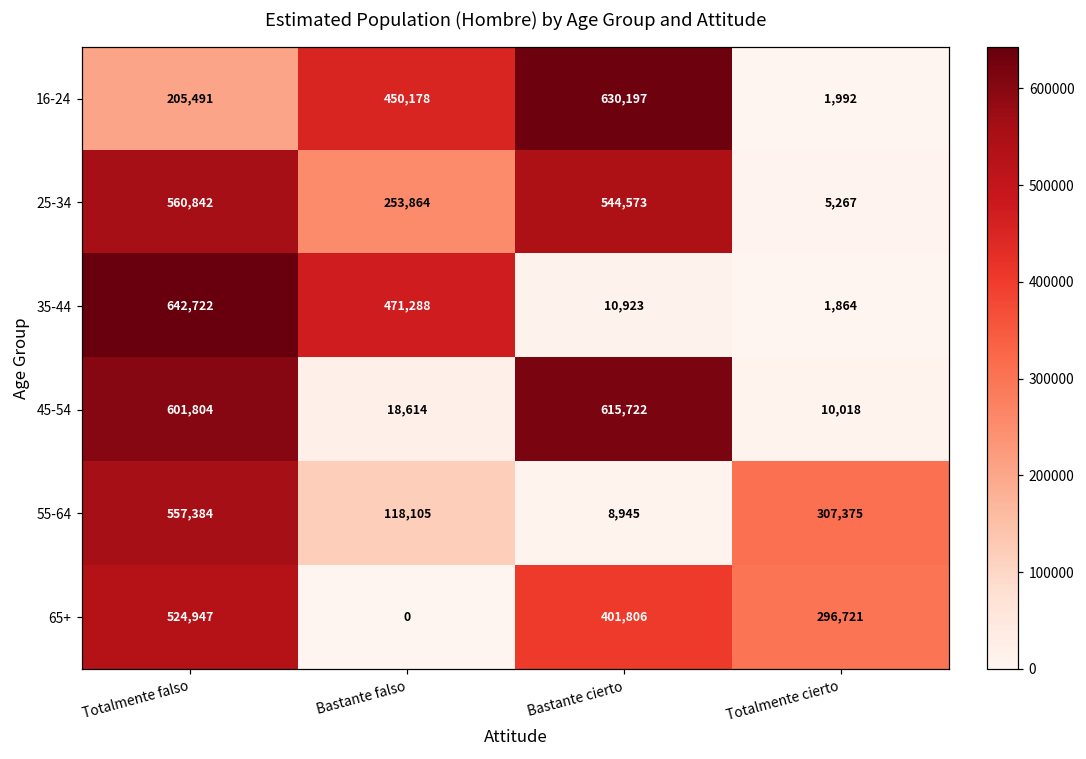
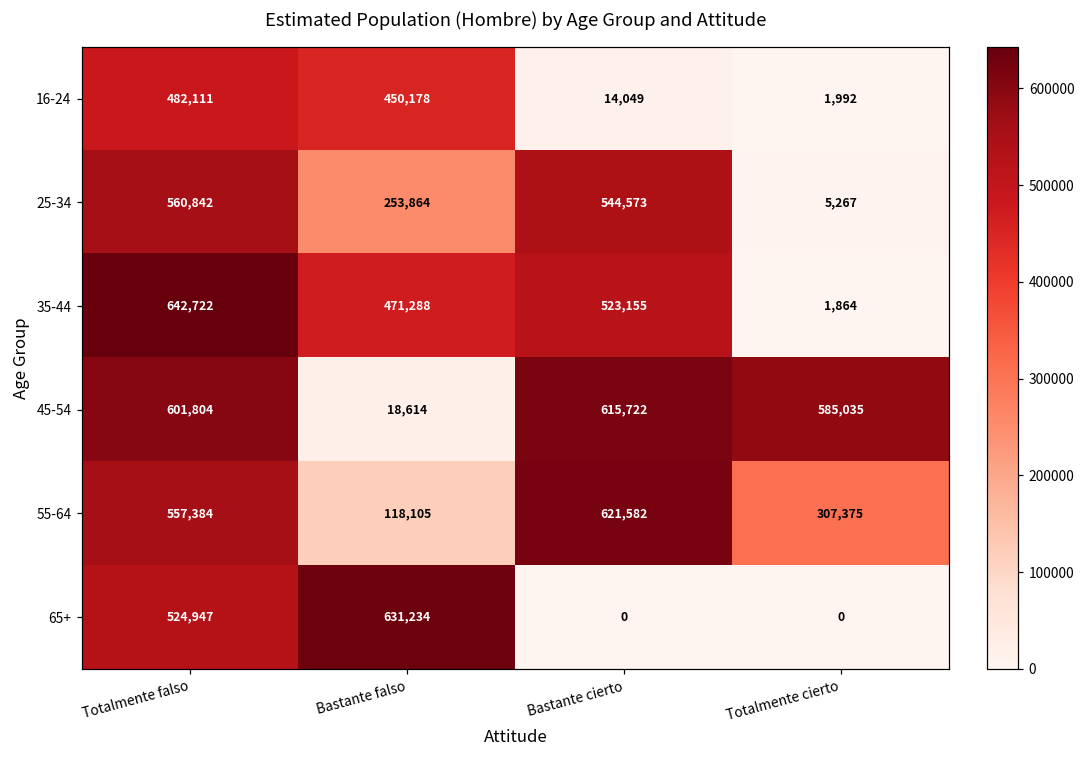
16-24, Totalmente falso: 205,491 -> 482,111
16-24, Bastante cierto: 630,197 -> 14,049
35-44, Bastante cierto: 10,923 -> 523,155
45-54, Totalmente cierto: 10,018 -> 585,035
55-64, Bastante cierto: 8,945 -> 621,582
65+, Bastante falso: 0 -> 631,234
65+, Bastante cierto: 401,806 -> 0
65+, Totalmente cierto: 296,721 -> 0
